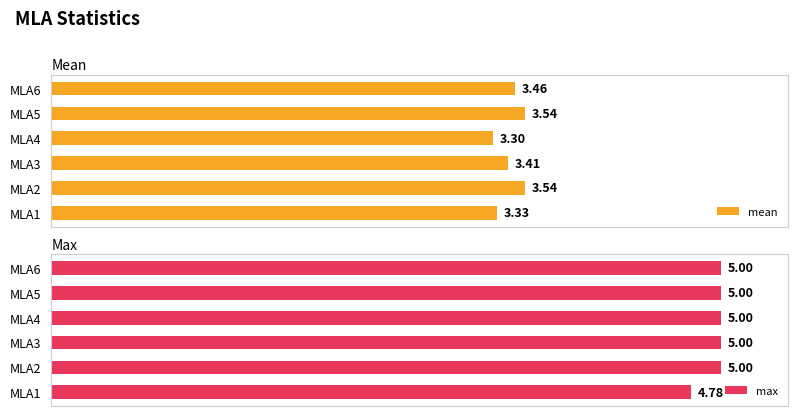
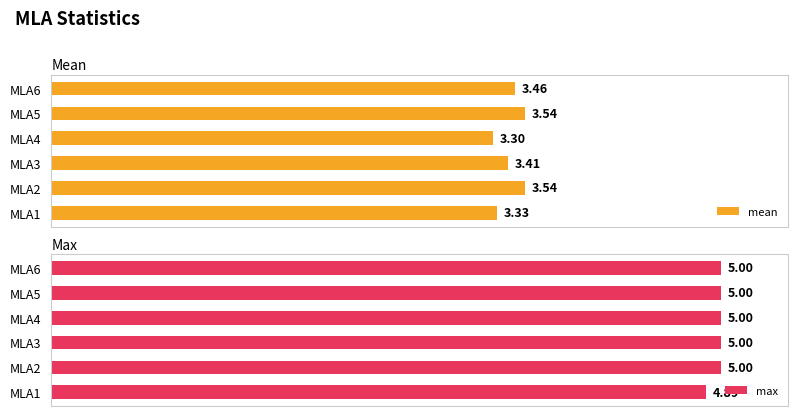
Max, MLA1: 4.78 -> 4.89
